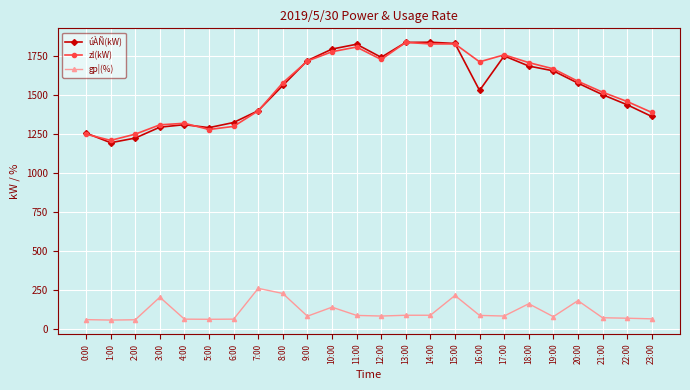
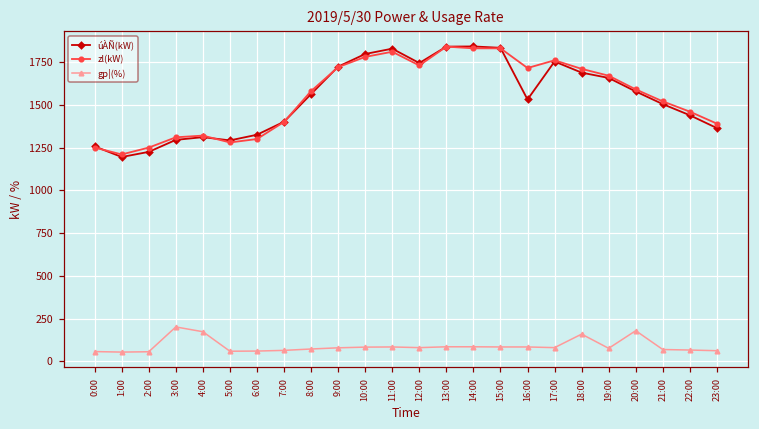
gp¦(%), 4:00: 60 -> 170
gp¦(%), 7:00: 260 -> 70
gp¦(%), 8:00: 230 -> 70
gp¦(%), 10:00: 140 -> 80
gp¦(%), 15:00: 210 -> 90
